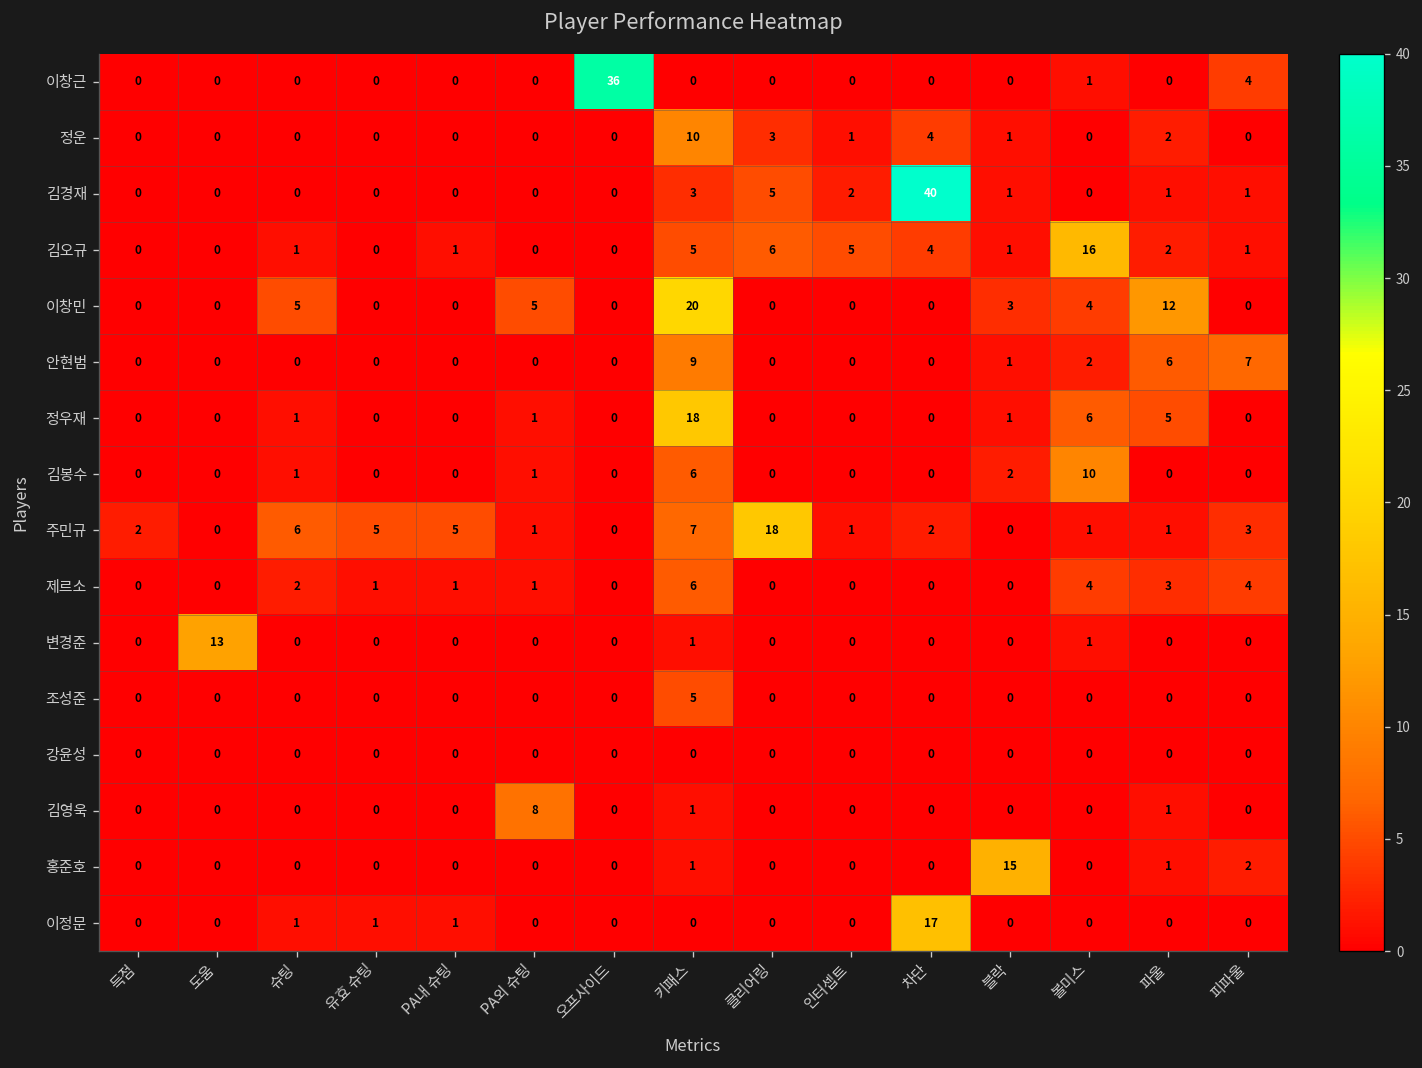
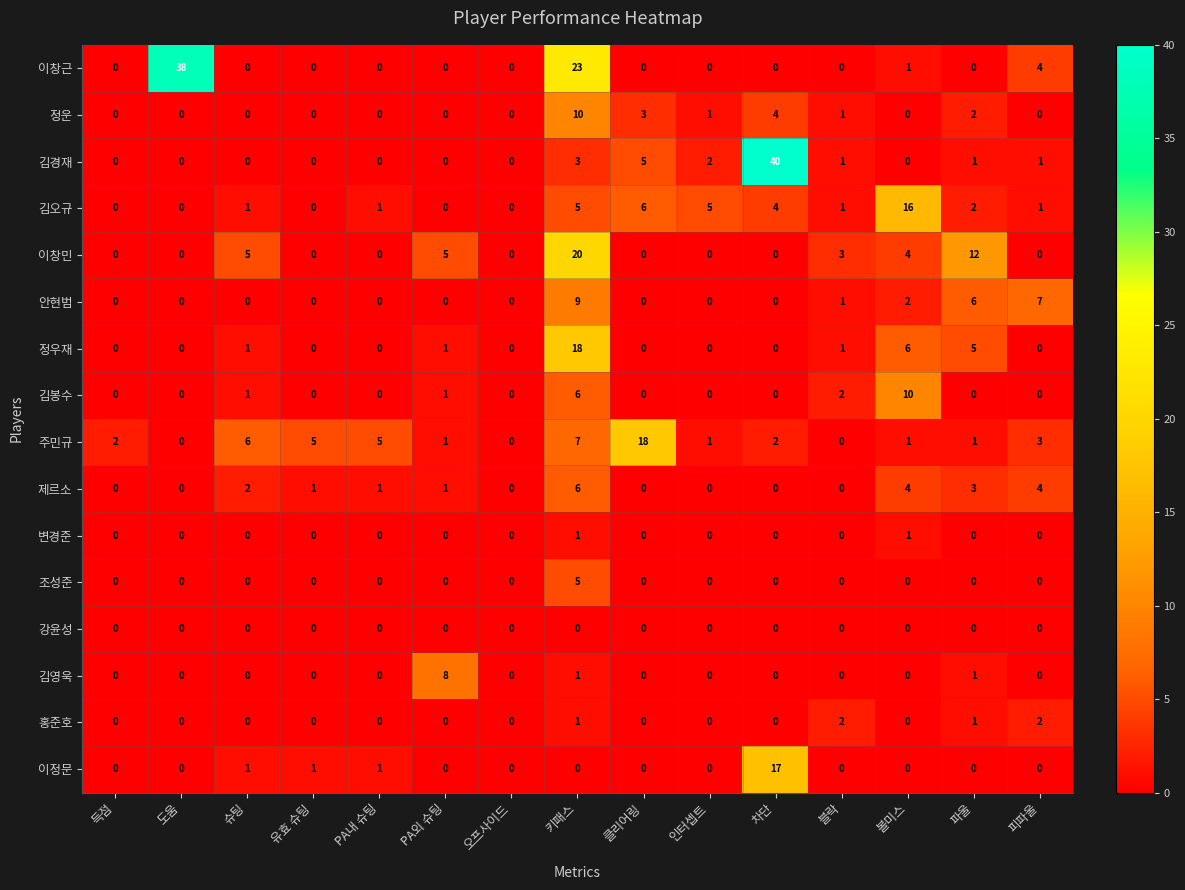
이창근, 도움: 0 -> 38
이창근, 오프사이드: 36 -> 0
이창근, 키패스: 0 -> 23
변경준, 도움: 13 -> 0
홍준호, 블락: 15 -> 2
